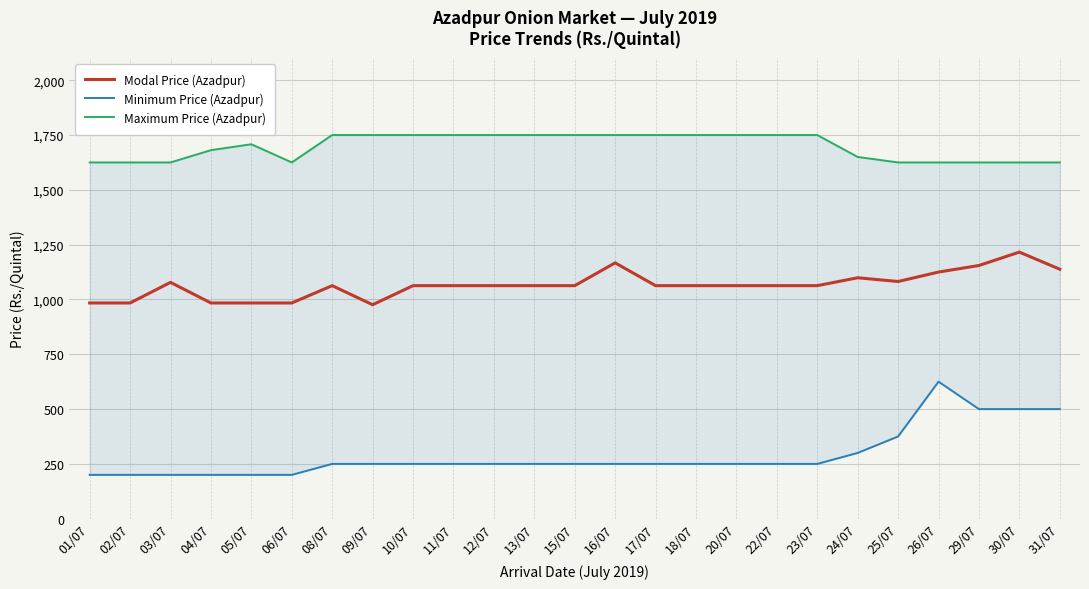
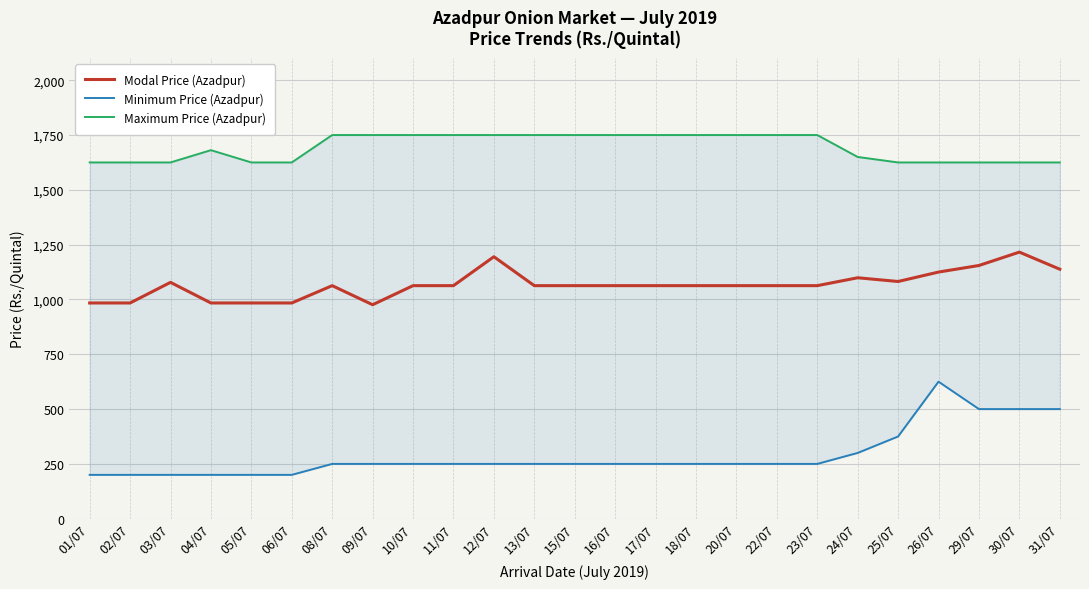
Maximum Price (Azadpur), 05/07: 1,710 -> 1,630
Modal Price (Azadpur), 12/07: 1,060 -> 1,200
Modal Price (Azadpur), 16/07: 1,170 -> 1,060
